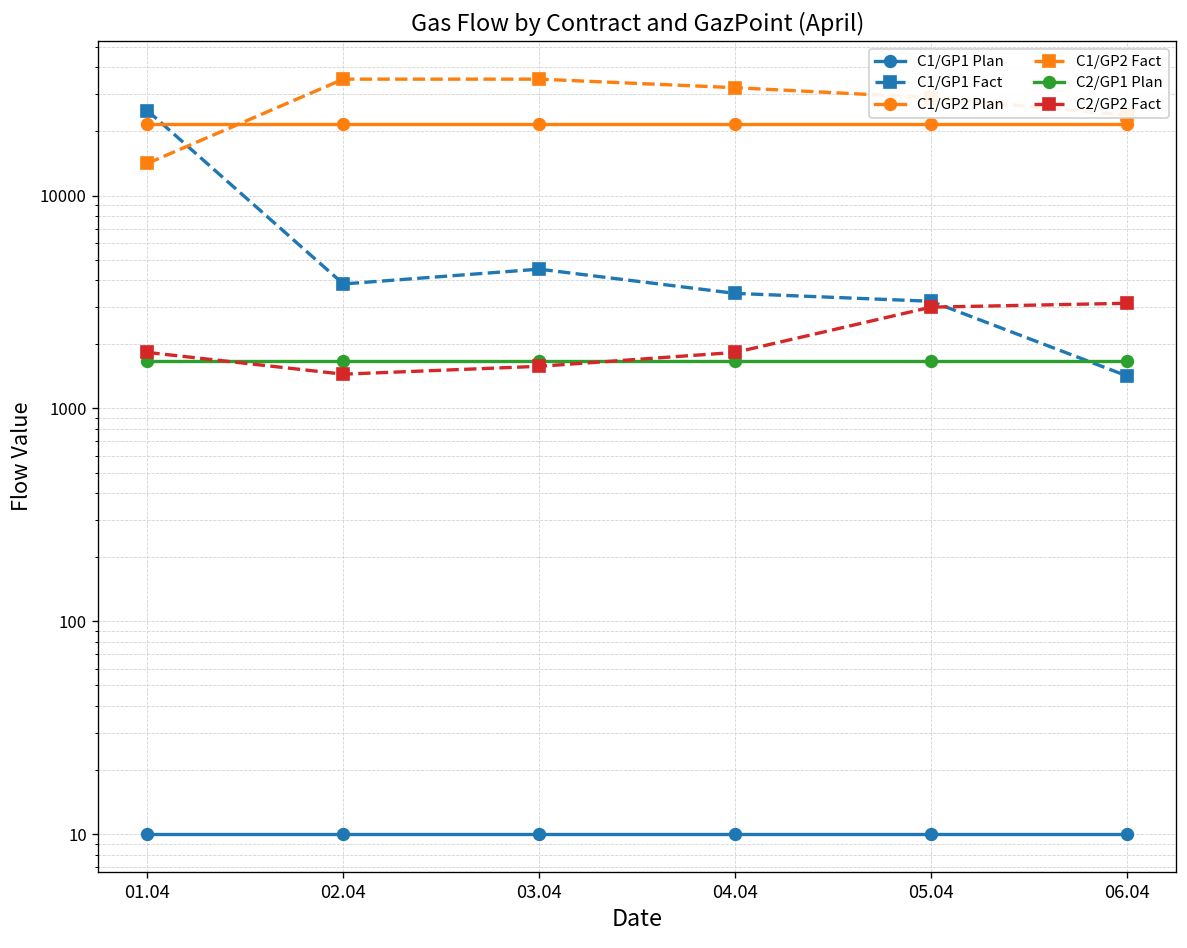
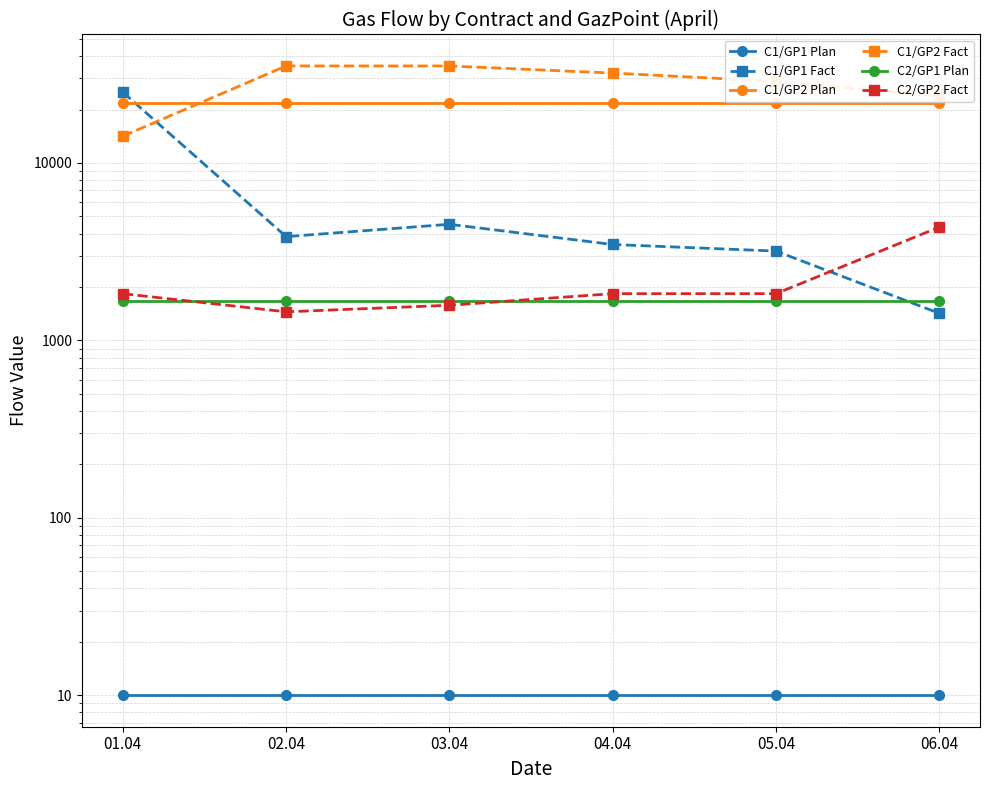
C2/GP2 Fact, 05.04: 3000 -> 1800
C2/GP2 Fact, 06.04: 3100 -> 4300
